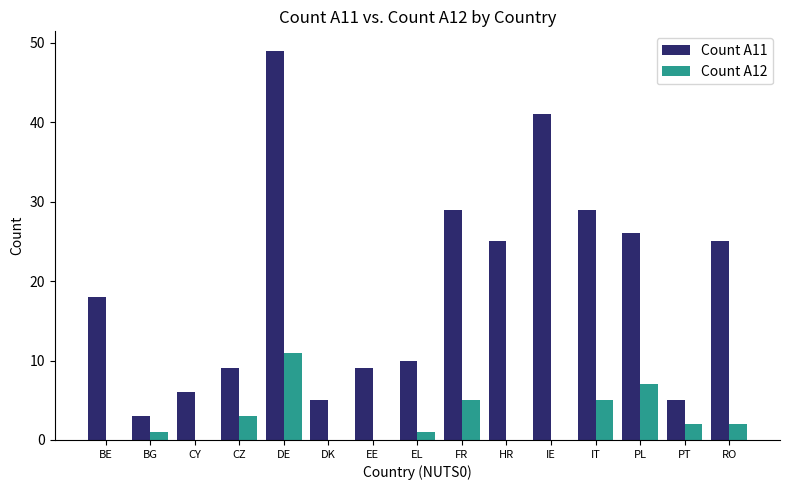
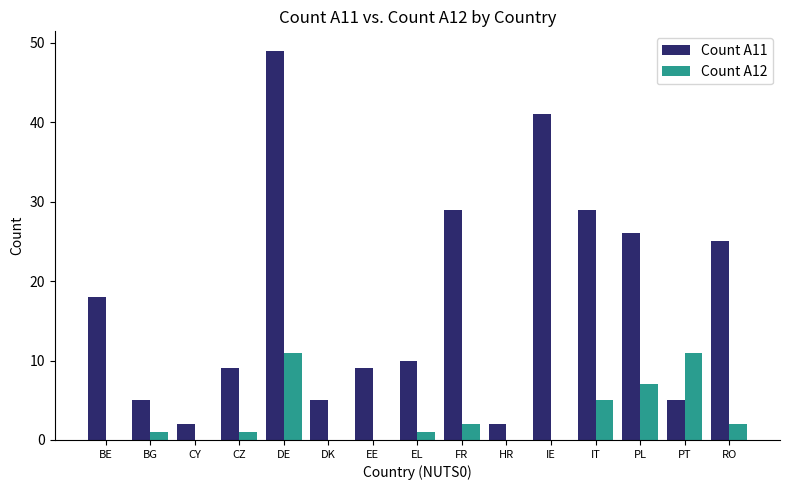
Count A11, BG: 3 -> 5
Count A11, CY: 6 -> 2
Count A12, CZ: 3 -> 1
Count A12, FR: 5 -> 2
Count A11, HR: 25 -> 2
Count A12, PT: 2 -> 11
